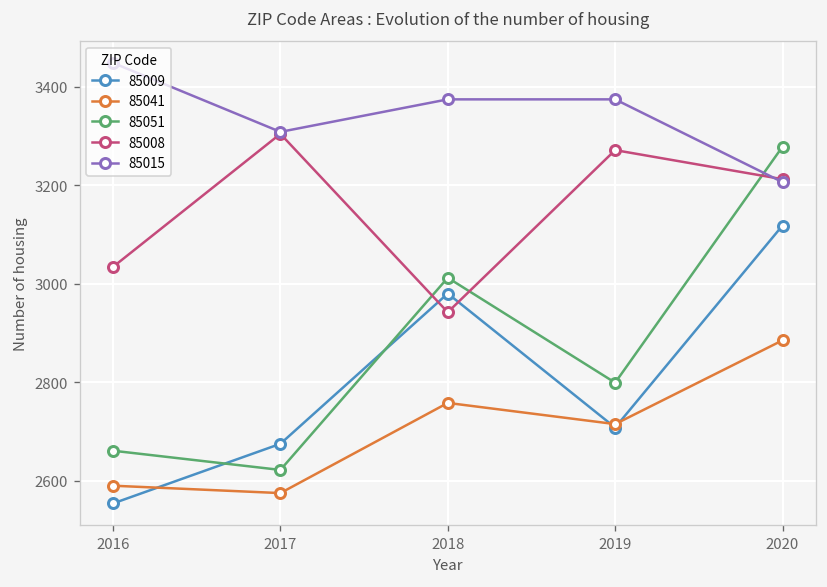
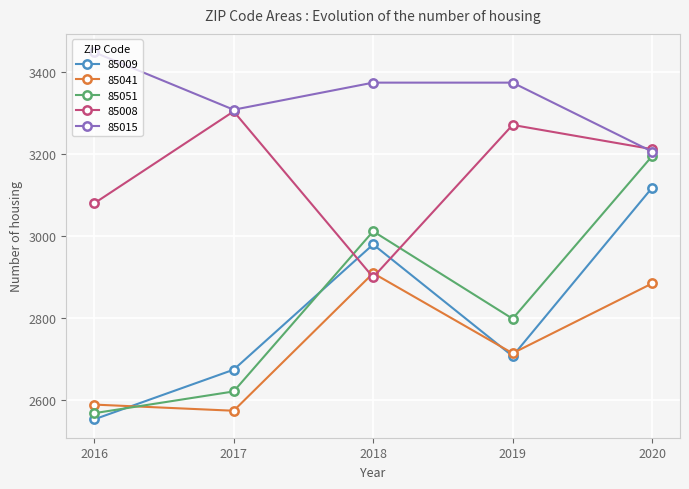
85051, 2016: 2660 -> 2570
85008, 2016: 3030 -> 3080
85041, 2018: 2760 -> 2910
85008, 2018: 2940 -> 2900
85051, 2020: 3280 -> 3200
